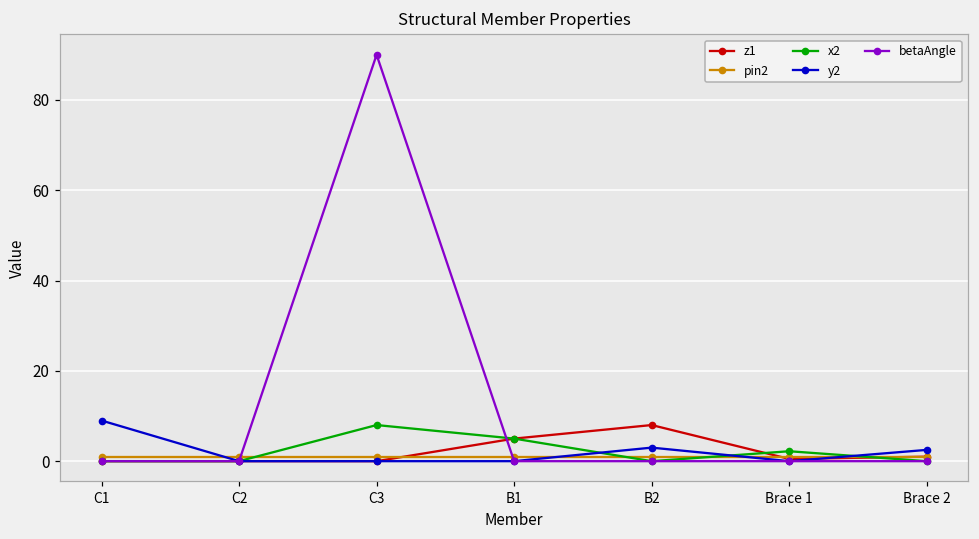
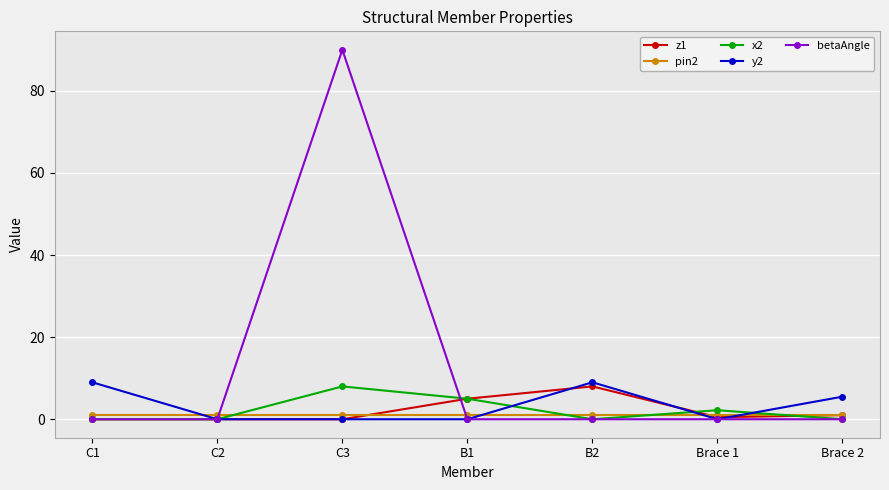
y2, B2: 3 -> 9
y2, Brace 2: 3 -> 6
